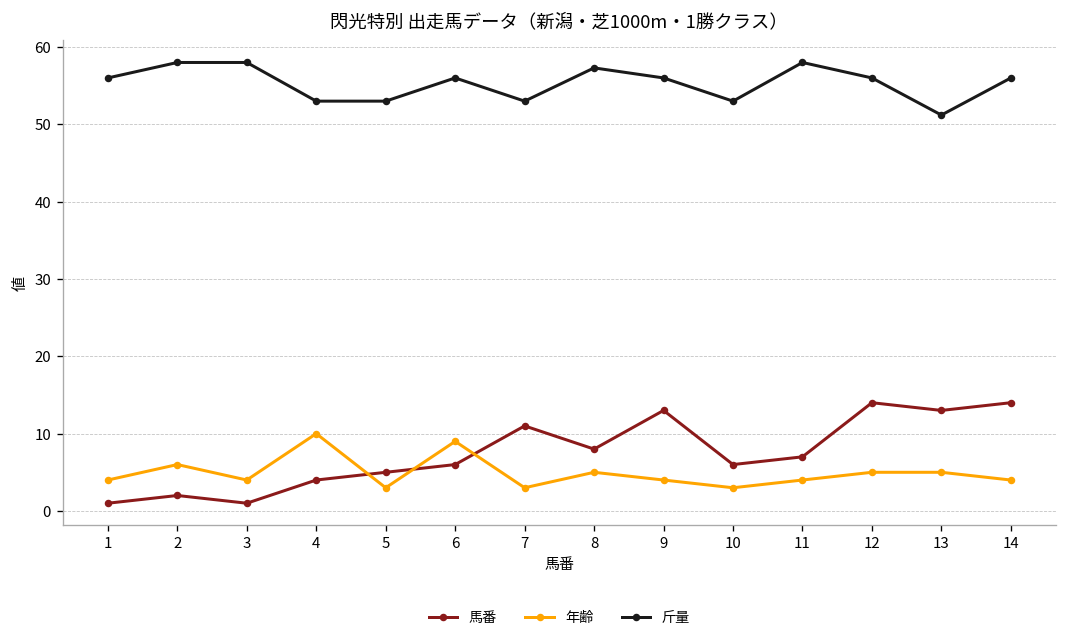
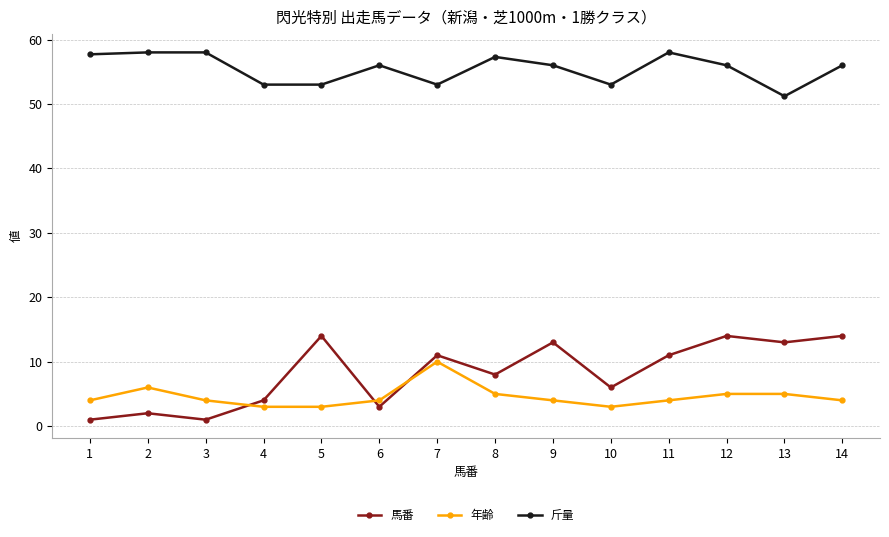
斤量, 1: 56 -> 58
年齢, 4: 10 -> 3
馬番, 5: 5 -> 14
馬番, 6: 6 -> 3
年齢, 6: 9 -> 4
年齢, 7: 3 -> 10
馬番, 11: 7 -> 11
